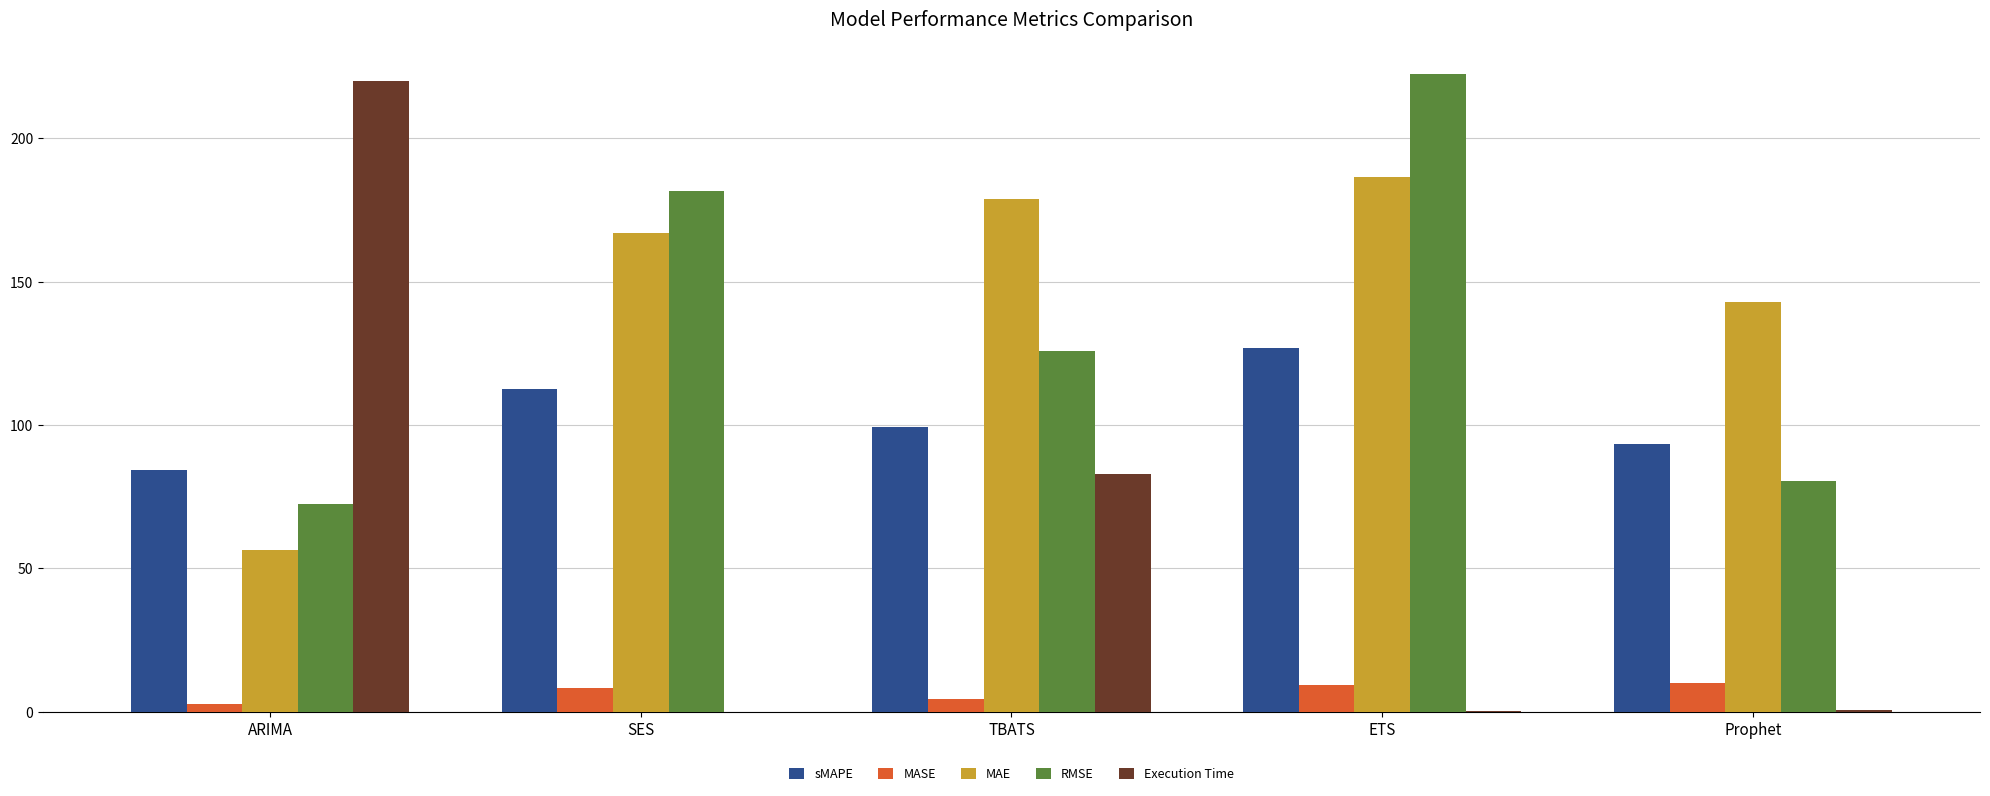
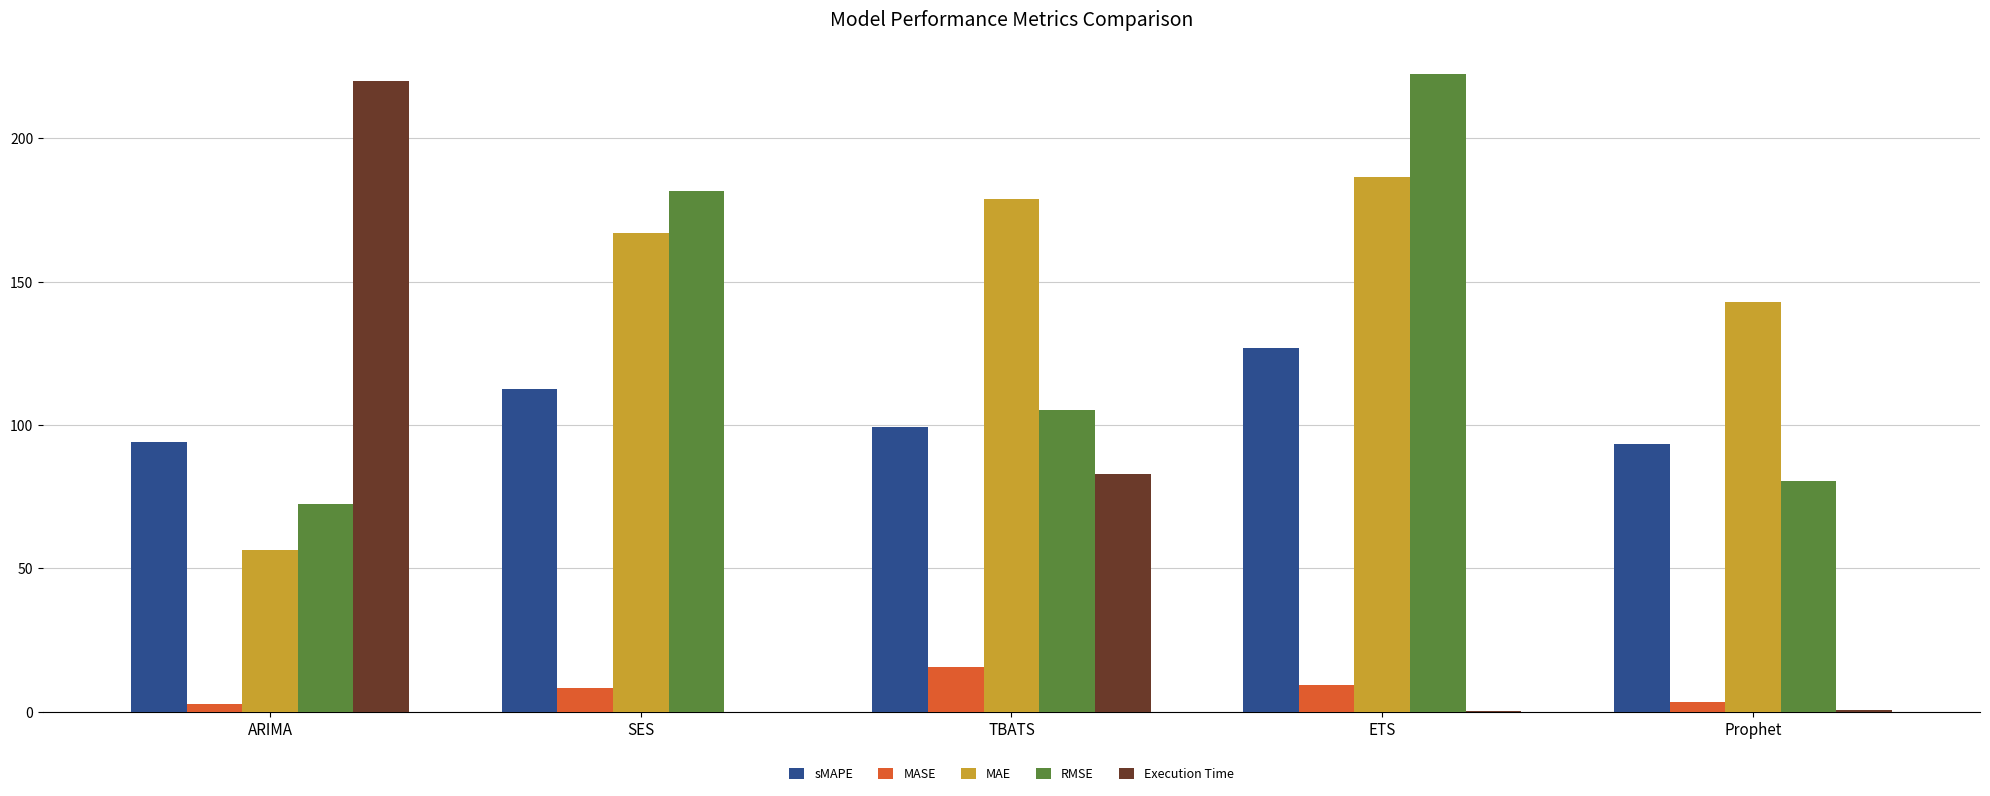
sMAPE, ARIMA: 84 -> 94
MASE, TBATS: 5 -> 16
RMSE, TBATS: 126 -> 105
MASE, Prophet: 10 -> 4
